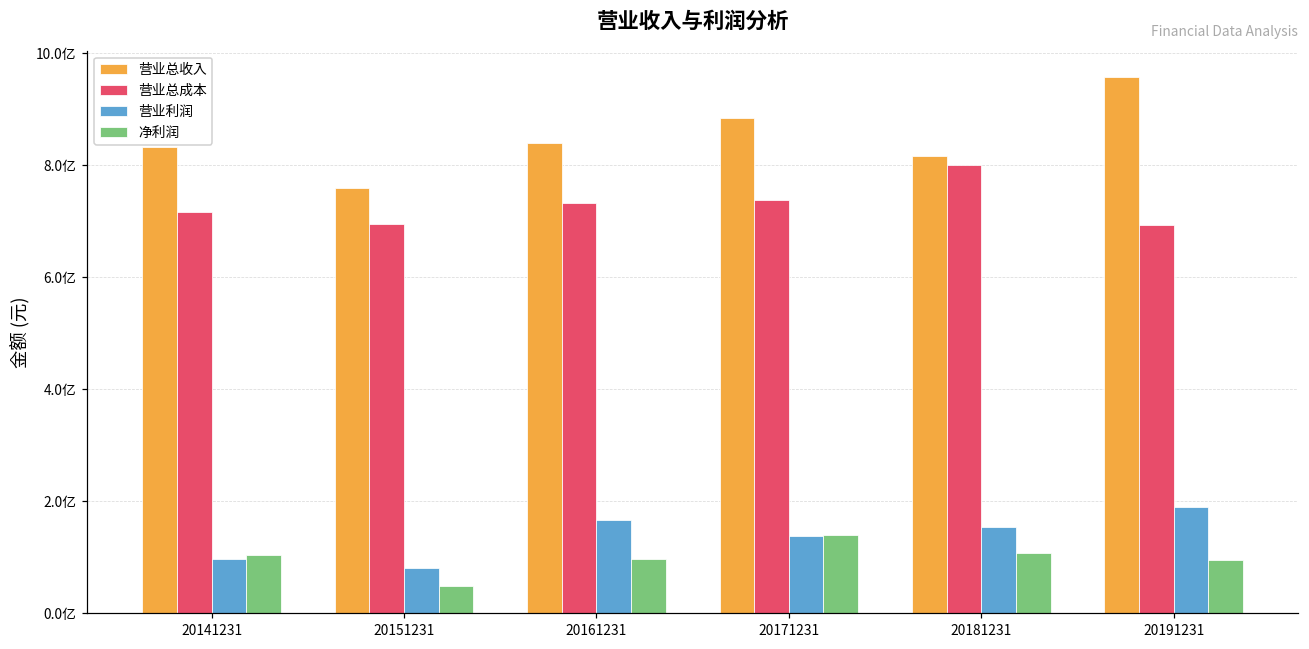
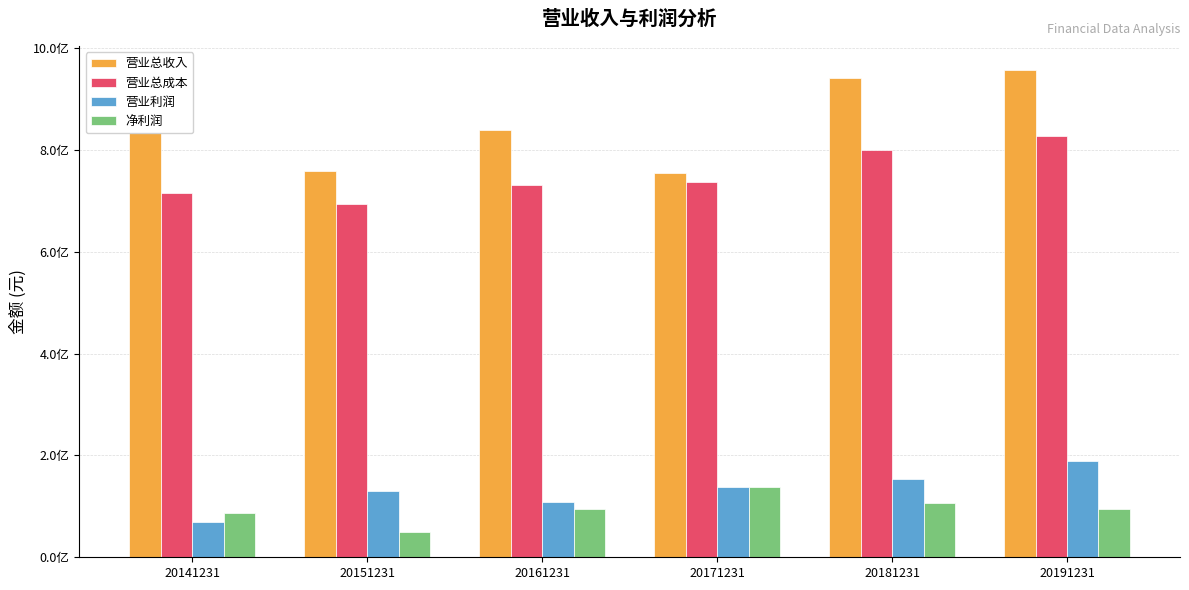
营业利润, 20141231: 1.0亿 -> 0.7亿
净利润, 20141231: 1.0亿 -> 0.9亿
营业利润, 20151231: 0.8亿 -> 1.3亿
营业利润, 20161231: 1.7亿 -> 1.1亿
营业总收入, 20171231: 8.8亿 -> 7.5亿
营业总收入, 20181231: 8.2亿 -> 9.4亿
营业总成本, 20191231: 6.9亿 -> 8.3亿
